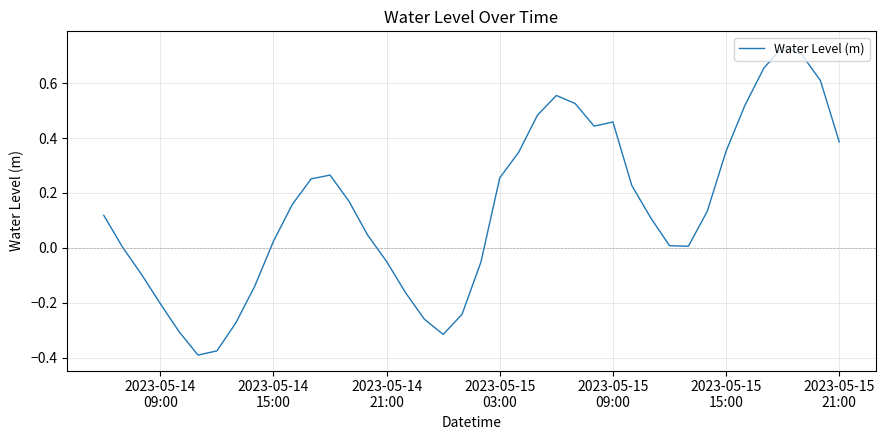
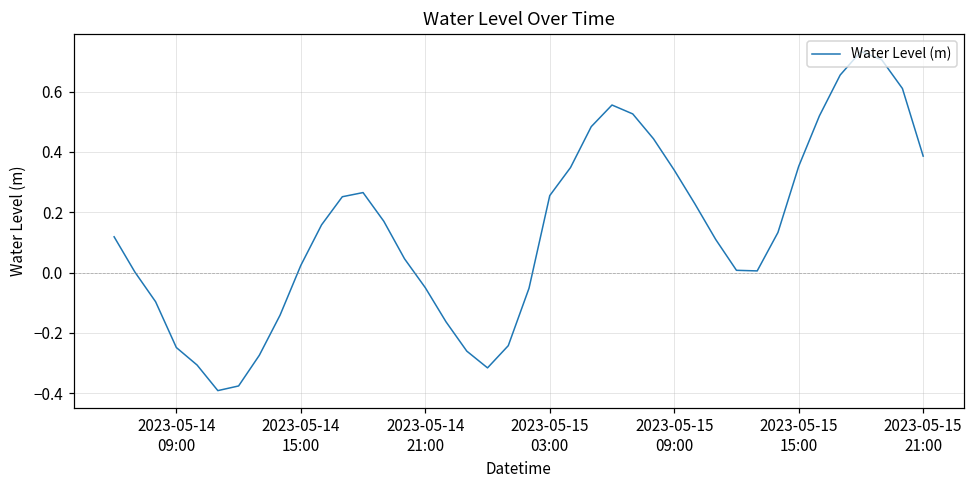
2023-05-14 09:00: -0.20 -> -0.25
2023-05-15 09:00: 0.46 -> 0.34
